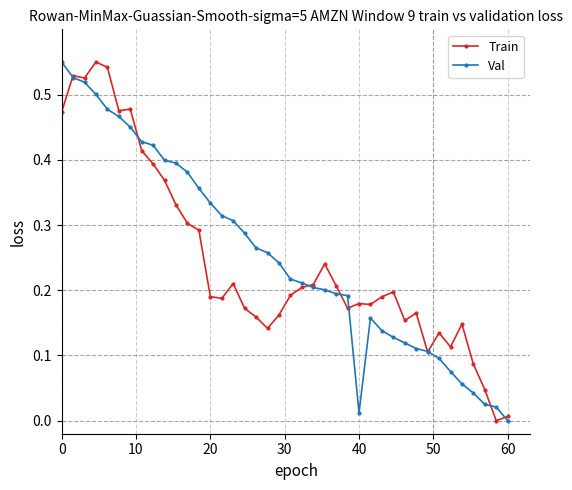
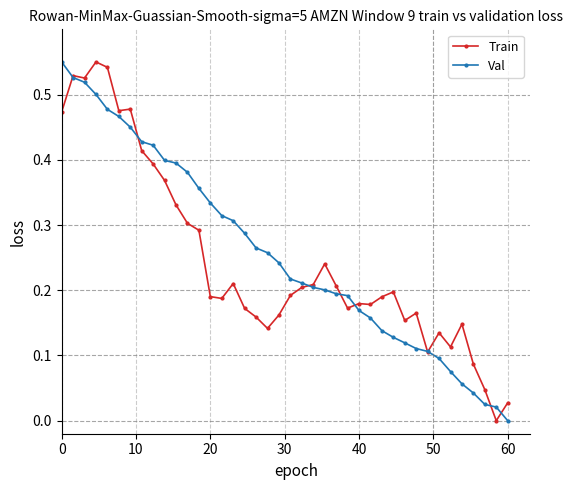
Val, 40: 0.01 -> 0.17
Train, 60: 0.01 -> 0.03
